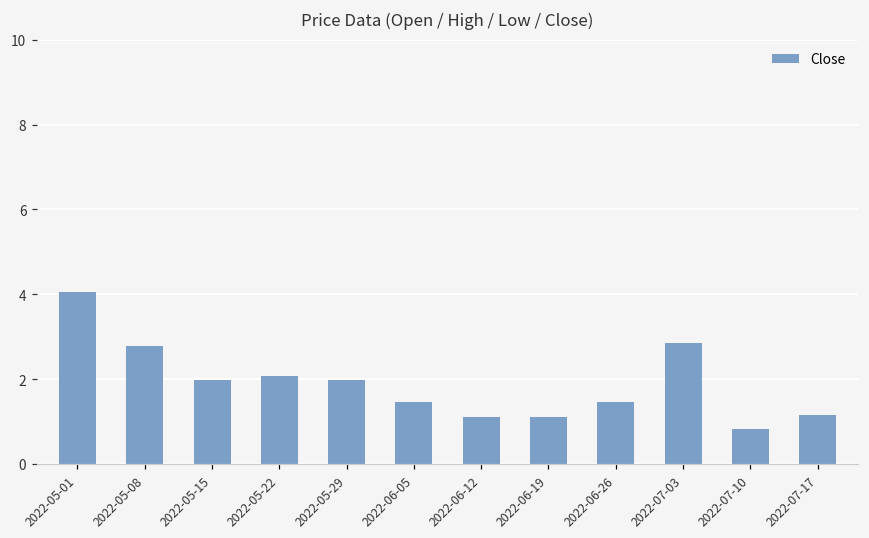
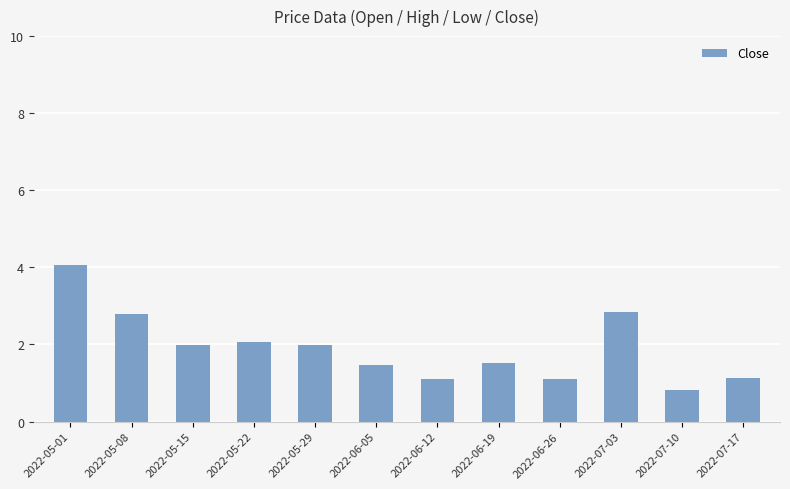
2022-06-19: 1.1 -> 1.5
2022-06-26: 1.5 -> 1.1
